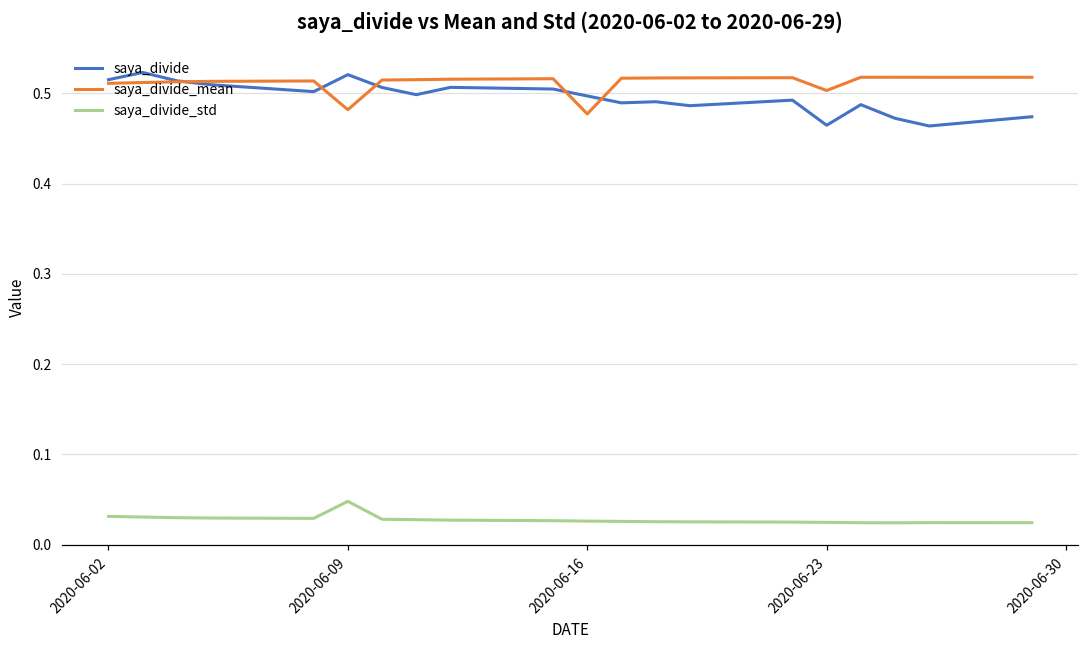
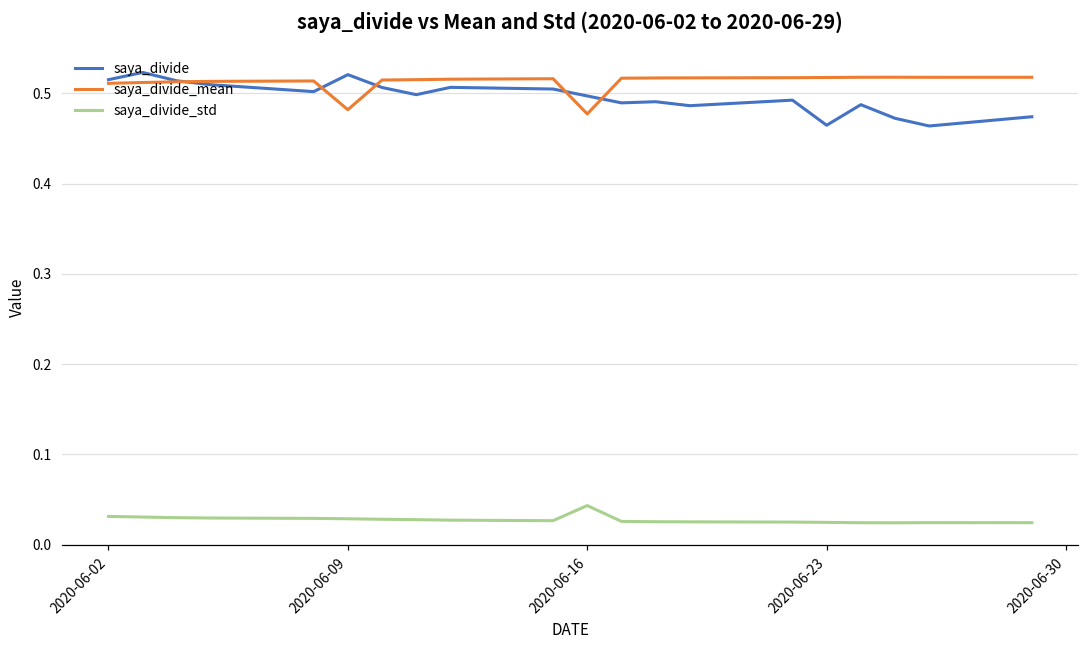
saya_divide_std, 2020-06-09: 0.05 -> 0.03
saya_divide_std, 2020-06-16: 0.03 -> 0.04
saya_divide_mean, 2020-06-23: 0.50 -> 0.52
